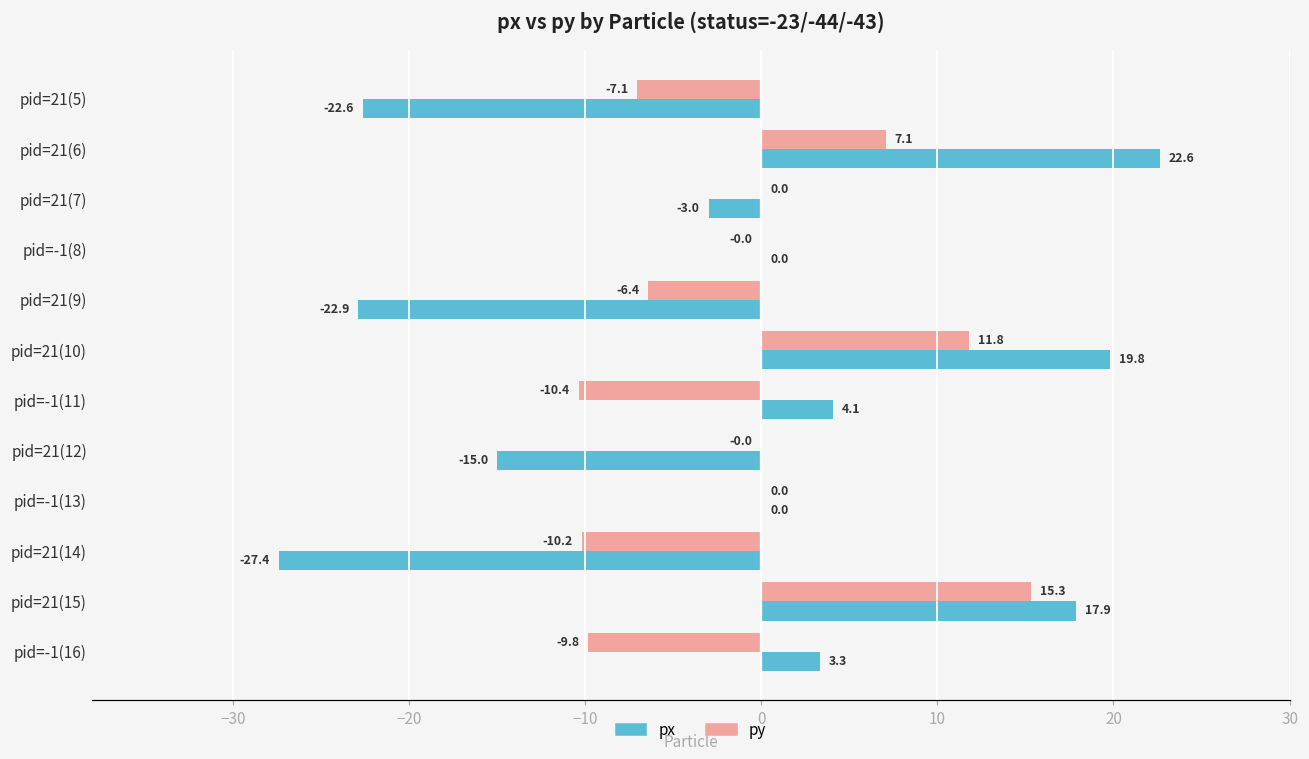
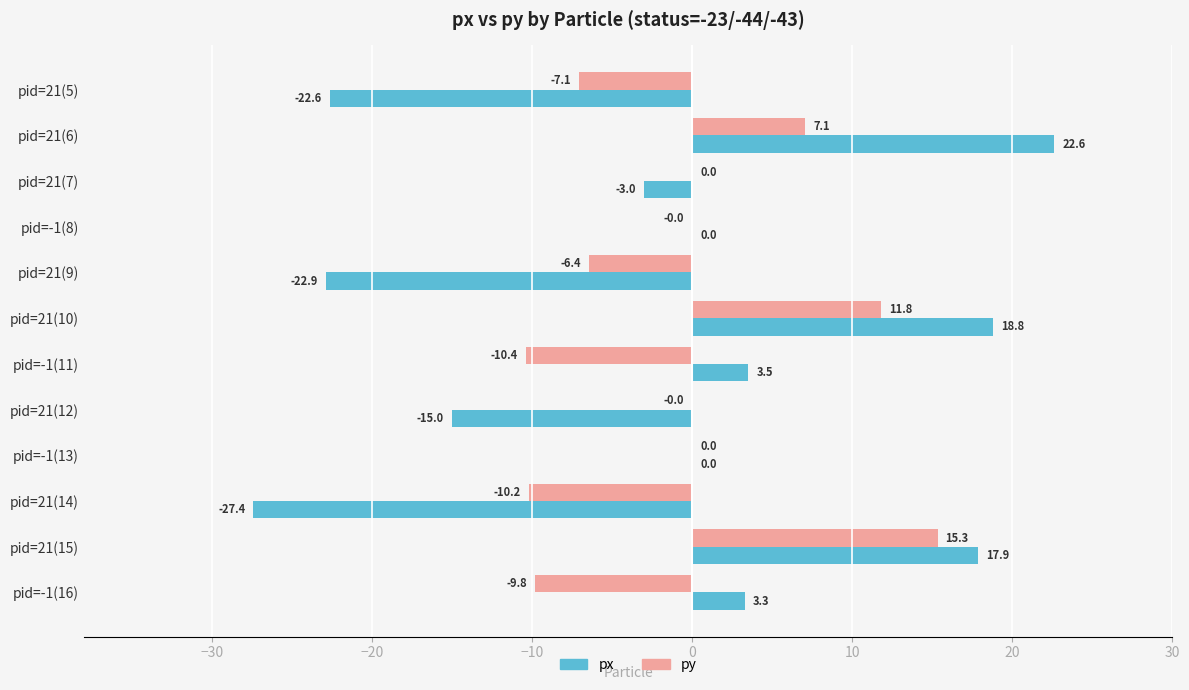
px, pid=21(10): 19.8 -> 18.8
px, pid=-1(11): 4.1 -> 3.5
